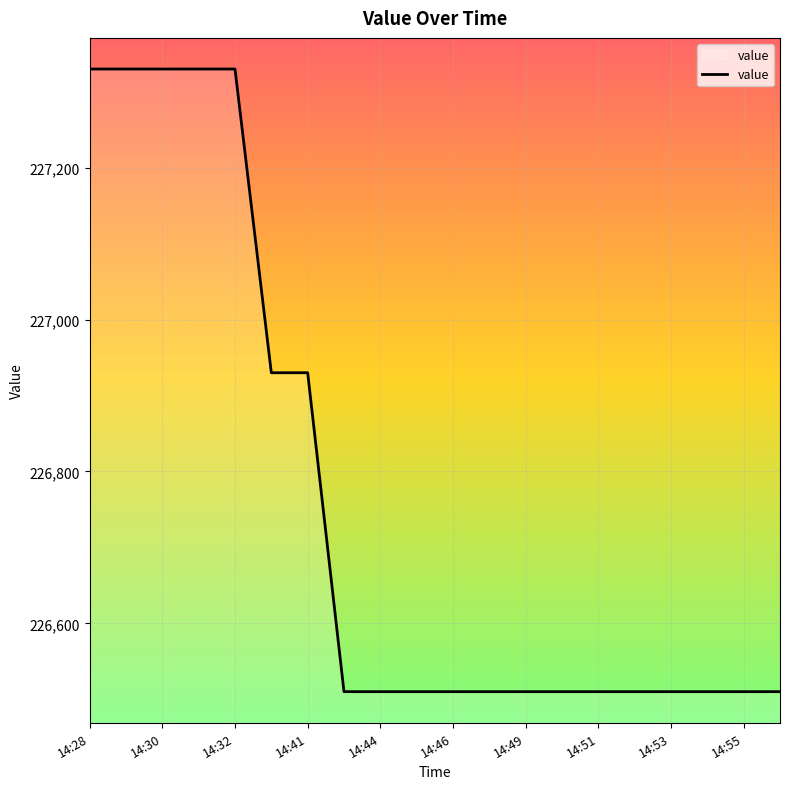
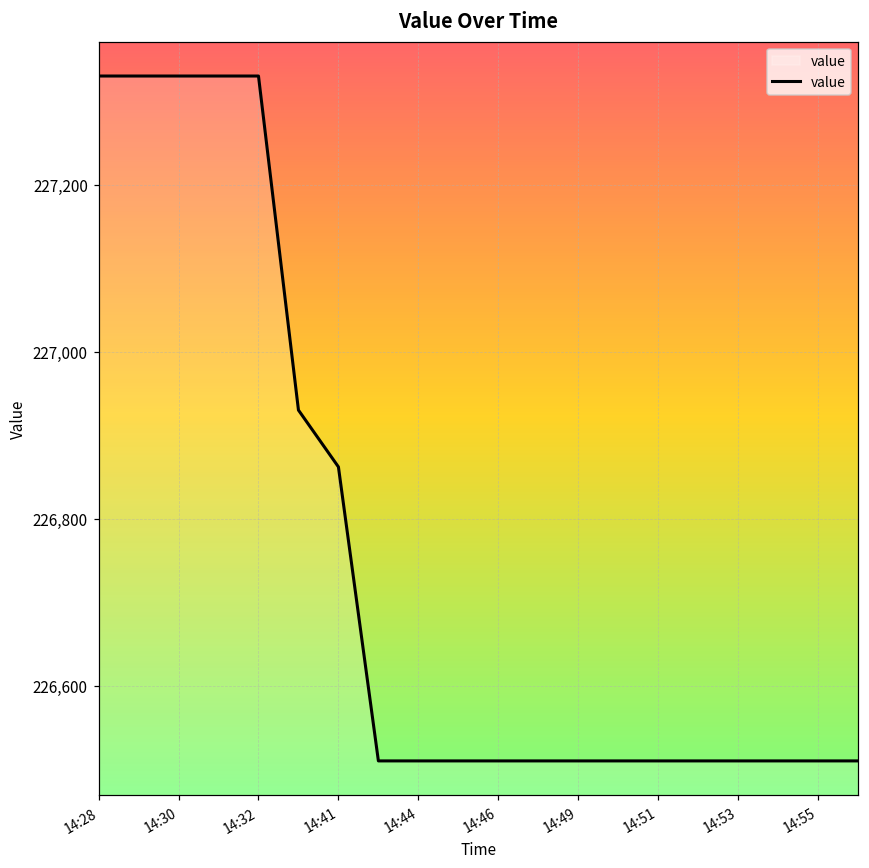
14:41: 226,930 -> 226,860
